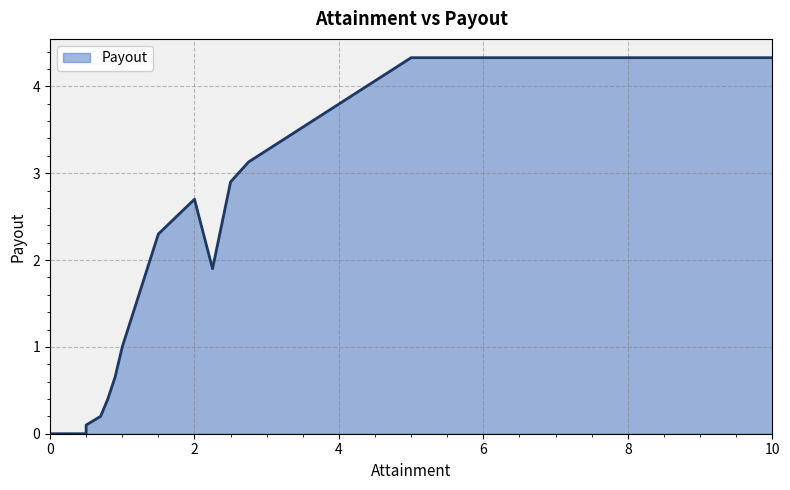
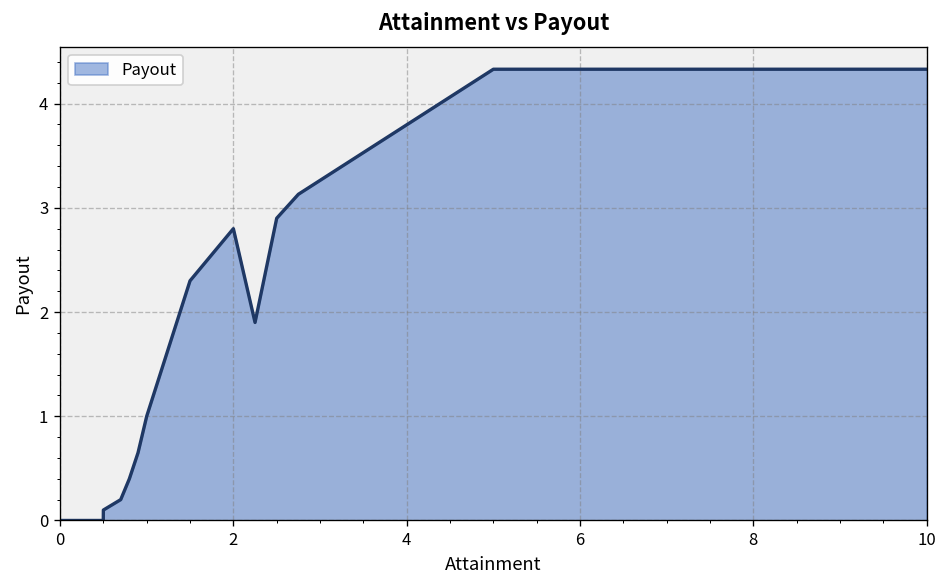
2: 2.7 -> 2.8
